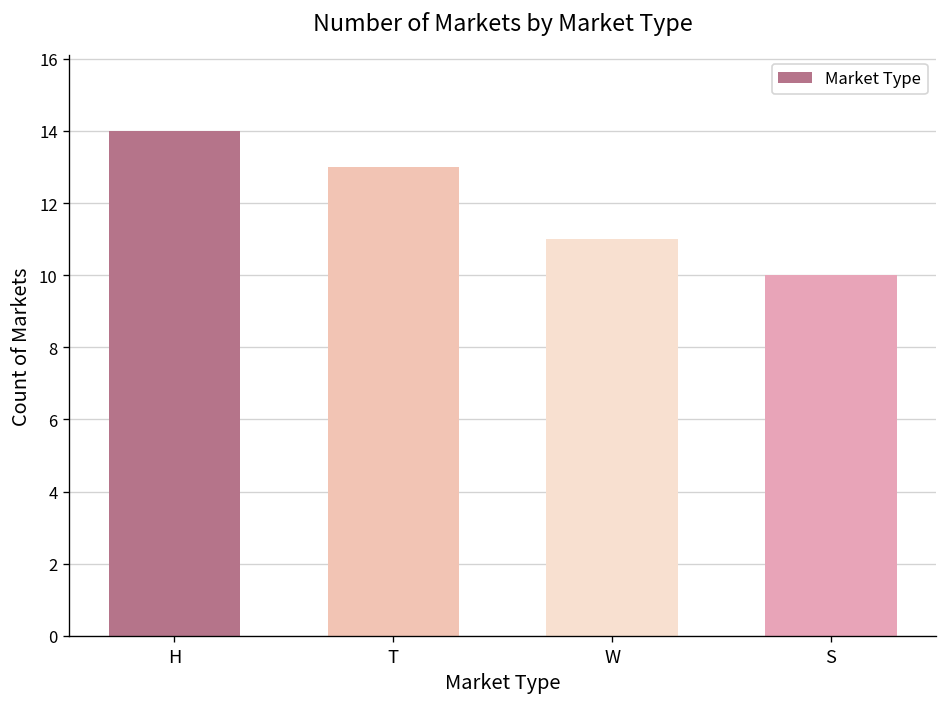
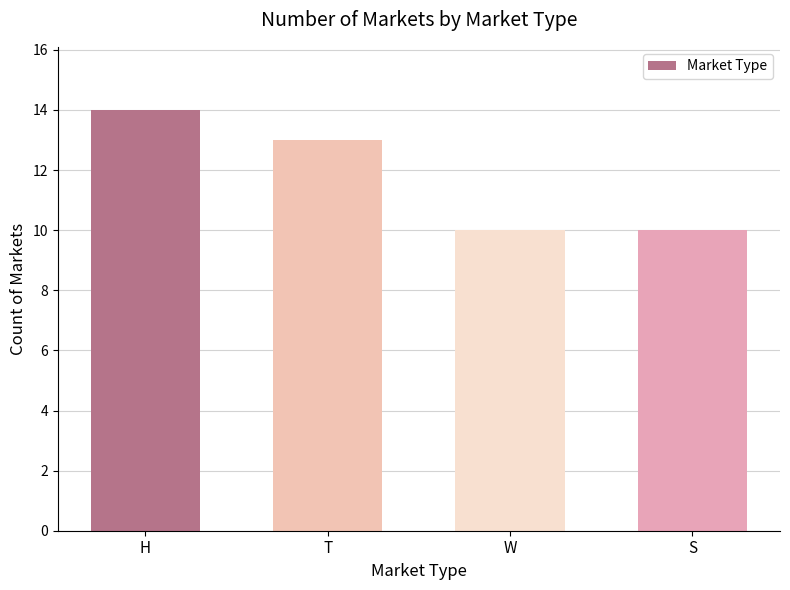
W: 11 -> 10
